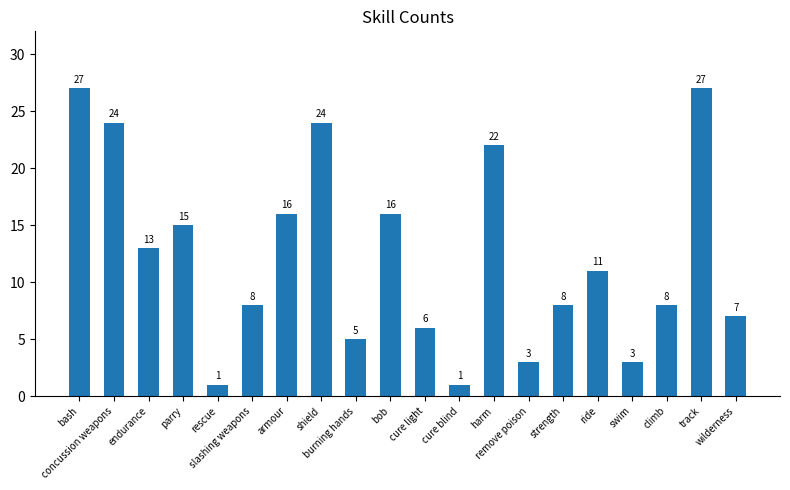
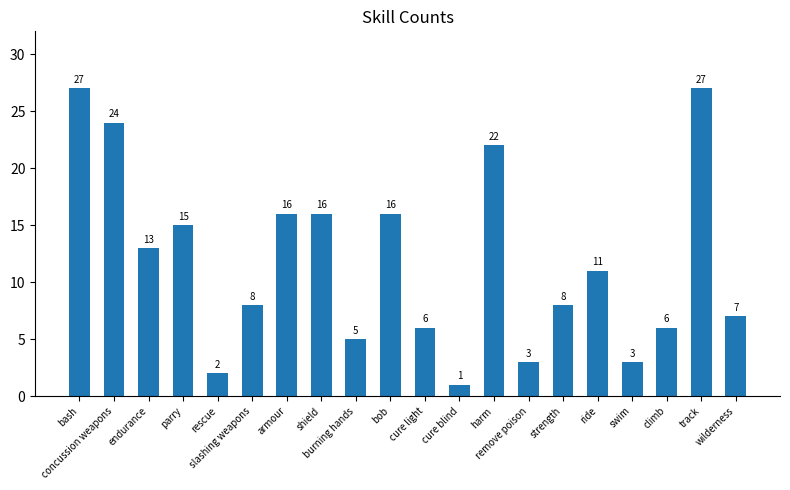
rescue: 1 -> 2
shield: 24 -> 16
climb: 8 -> 6
